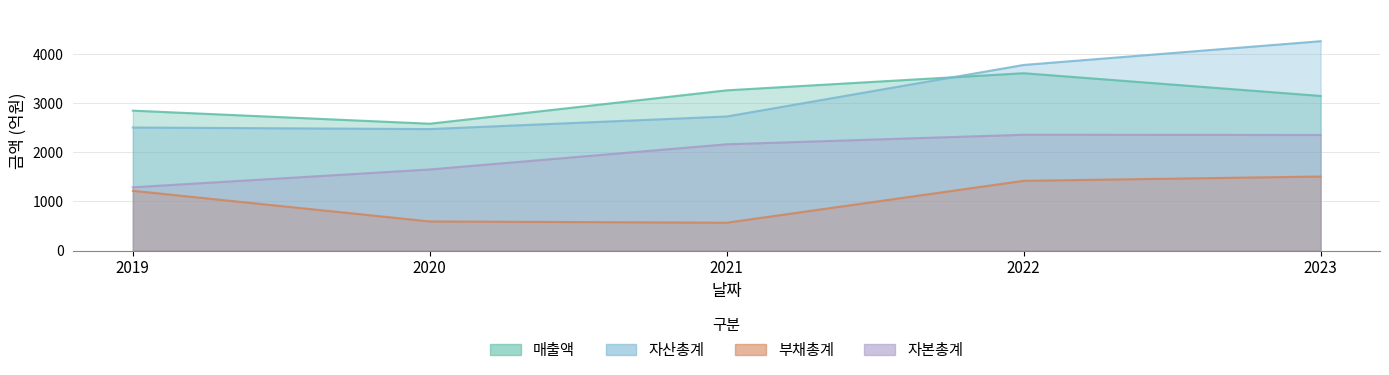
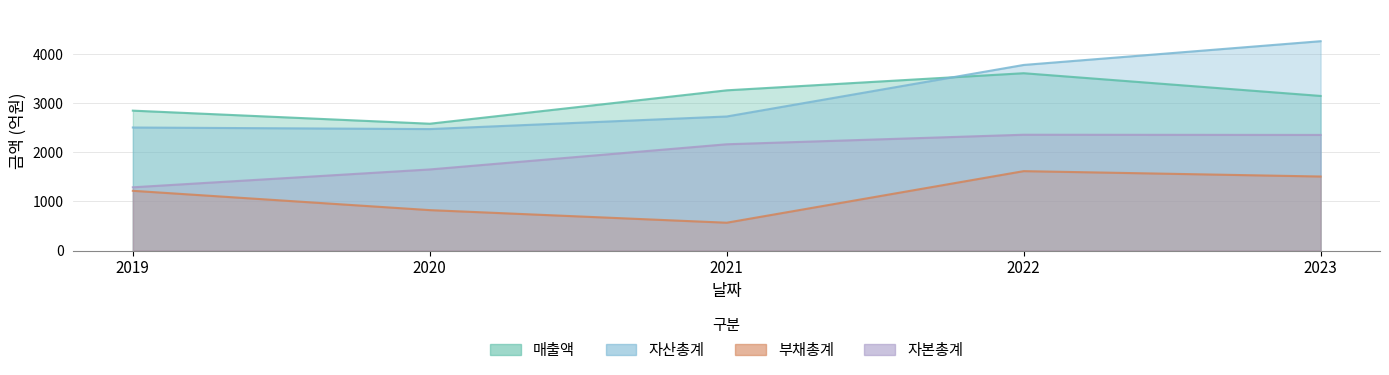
부채총계, 2020: 600 -> 800
부채총계, 2022: 1400 -> 1600
